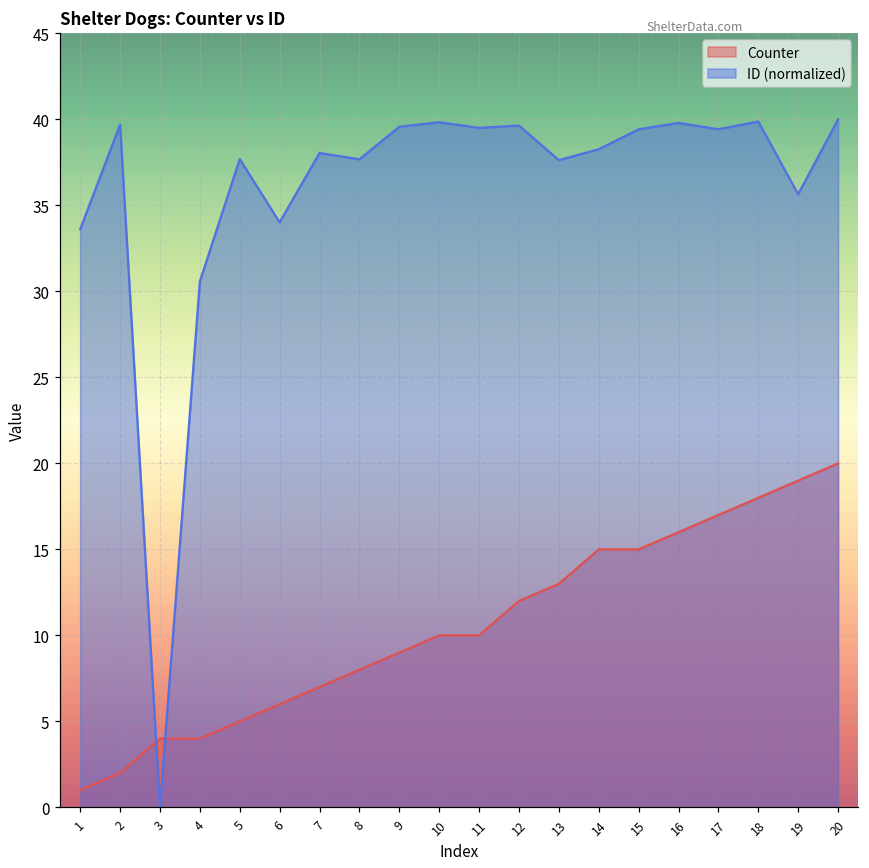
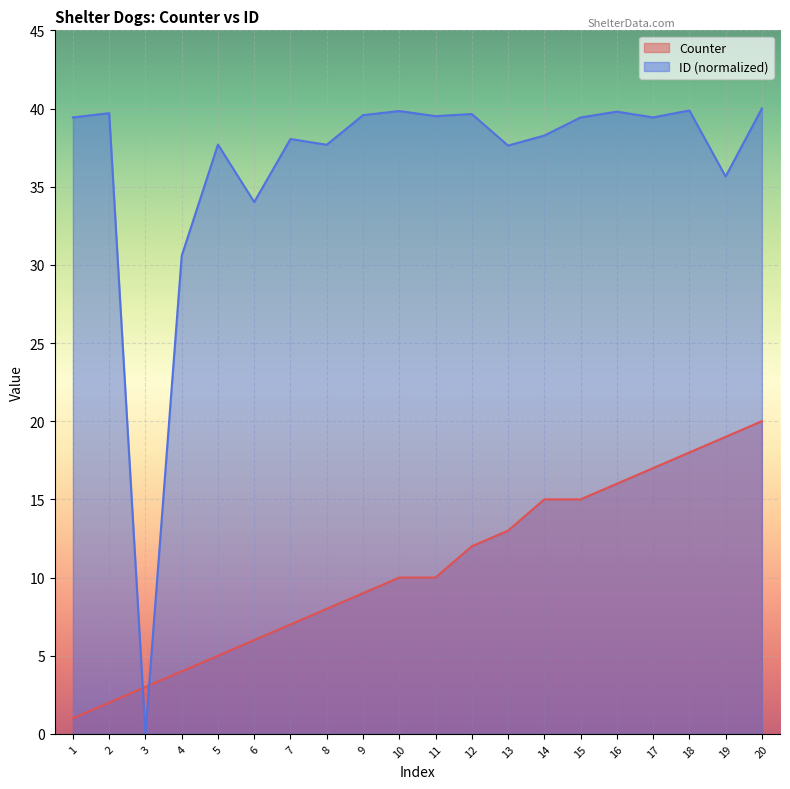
ID (normalized), 1: 33.6 -> 39.4
Counter, 3: 4 -> 3
